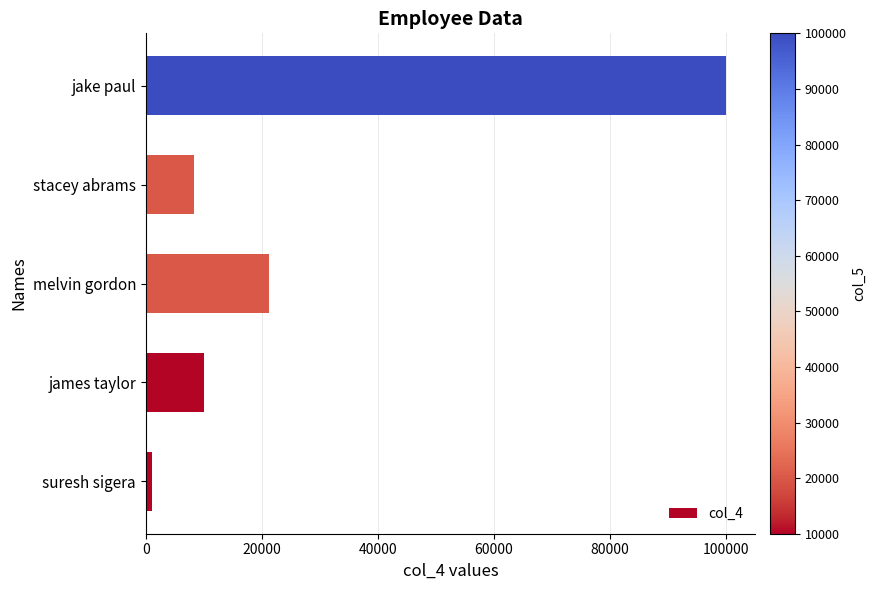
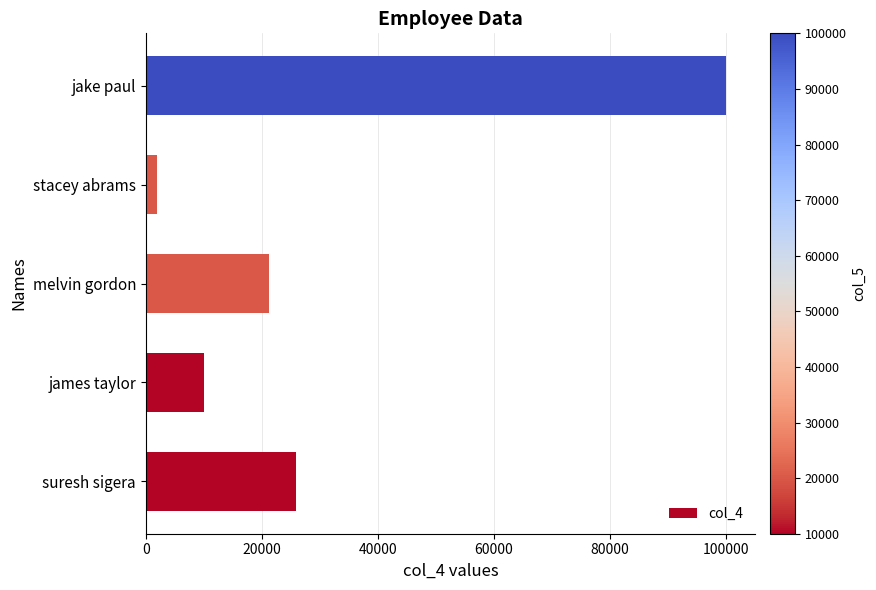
stacey abrams: 8000 -> 2000
suresh sigera: 1000 -> 26000
